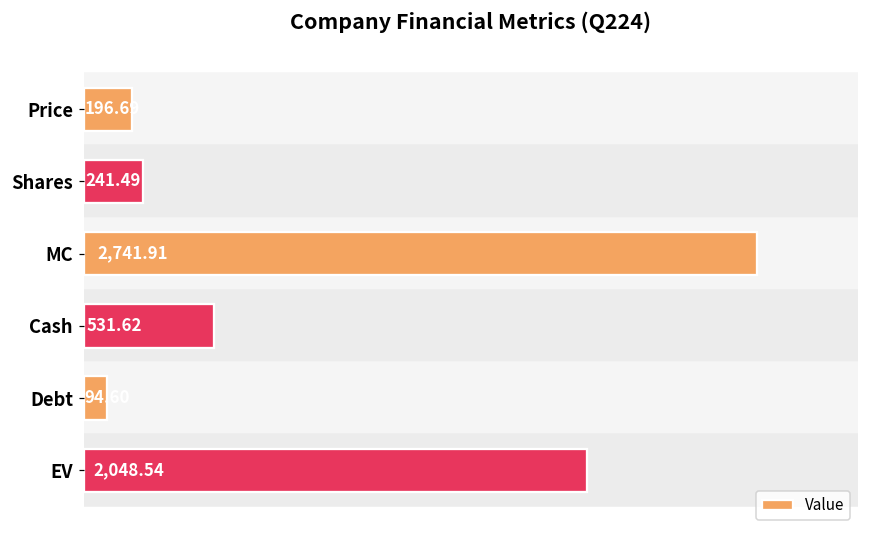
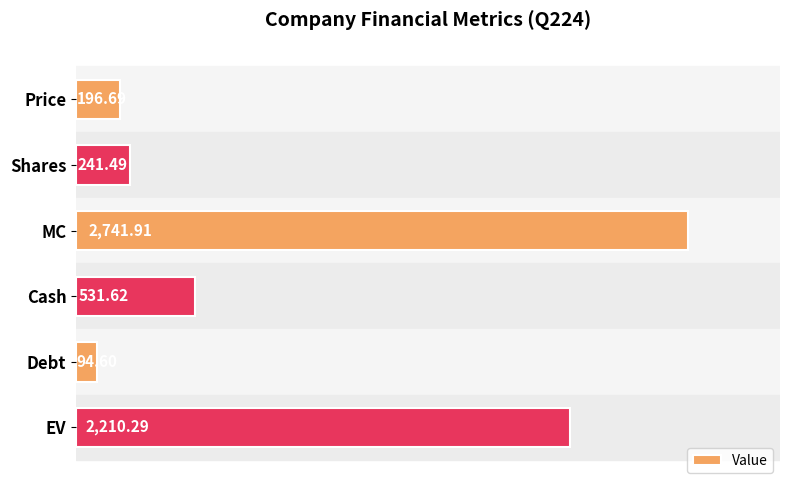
EV: 2,048.54 -> 2,210.29
